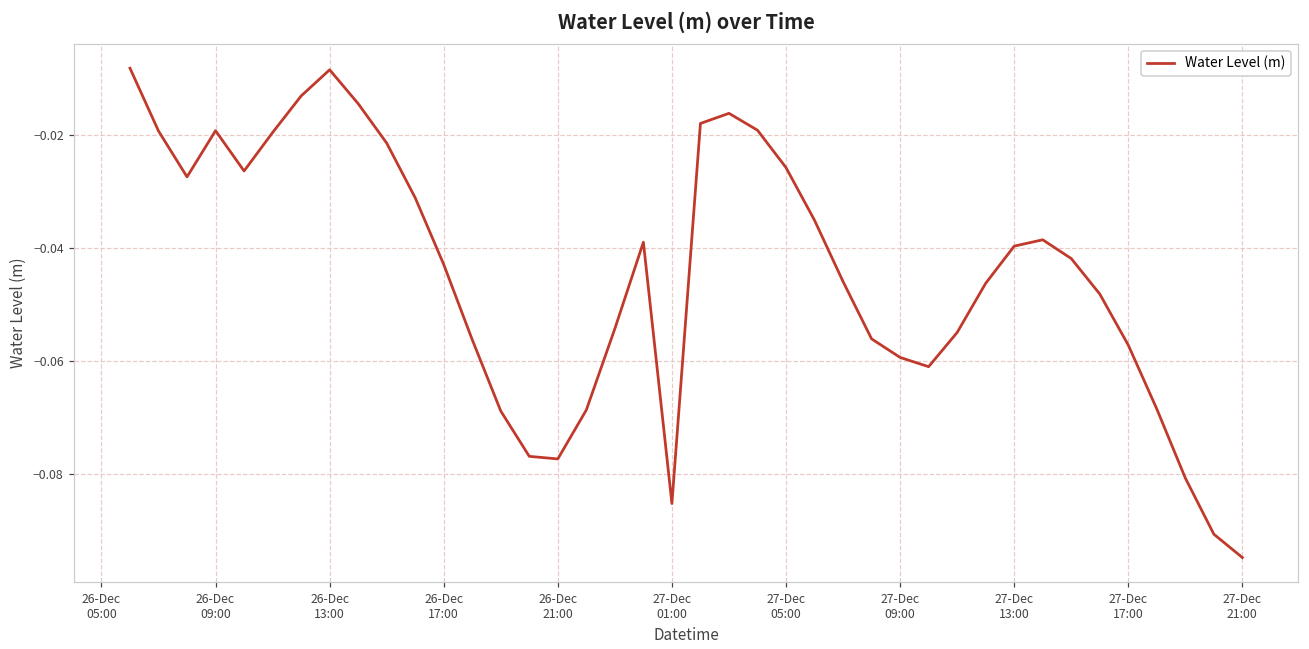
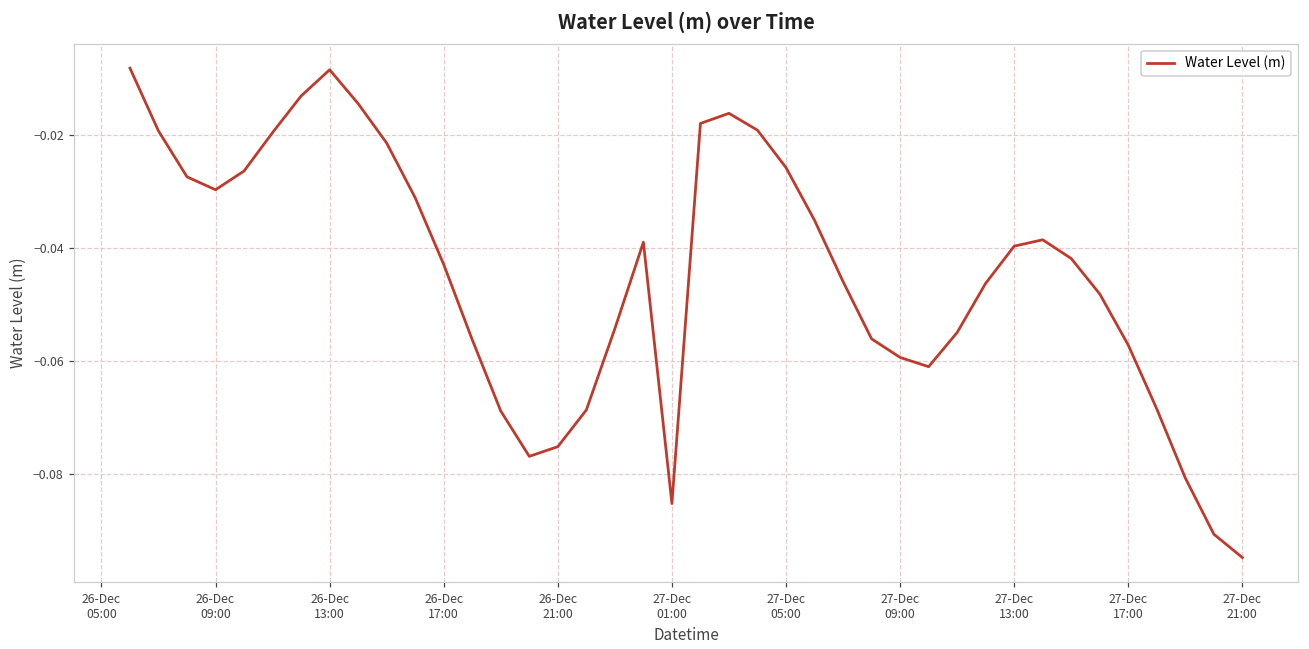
26-Dec 09:00: -0.019 -> -0.030
26-Dec 21:00: -0.077 -> -0.075
